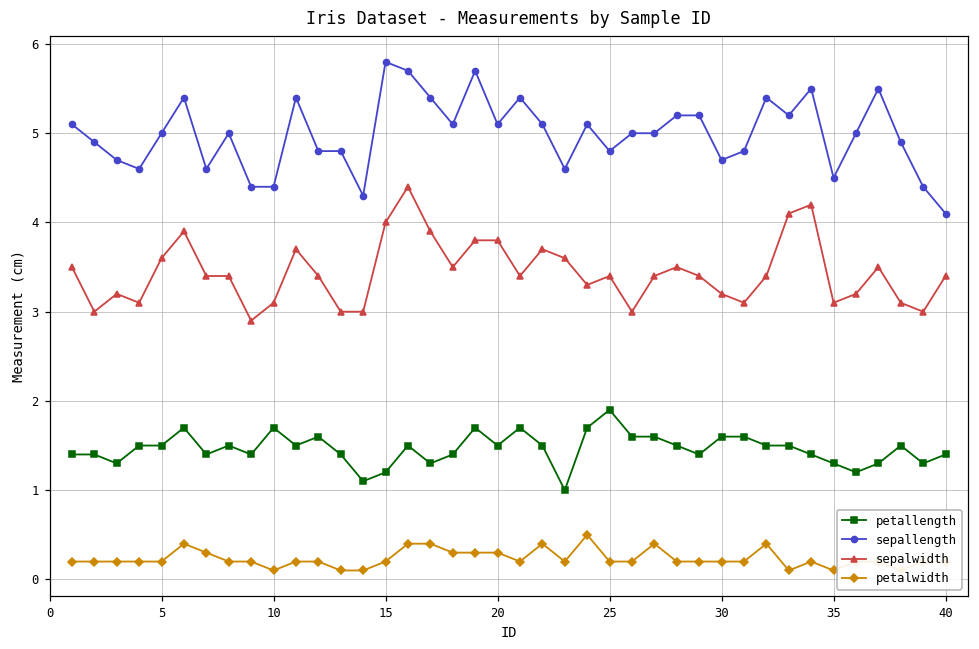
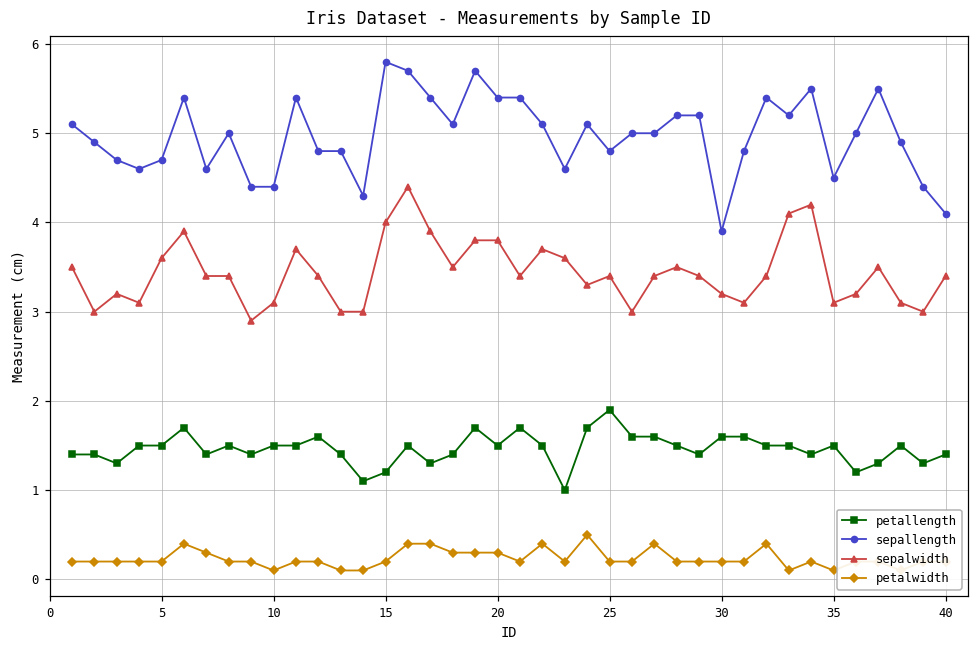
sepallength, 5: 5.0 -> 4.7
petallength, 10: 1.7 -> 1.5
sepallength, 20: 5.1 -> 5.4
sepallength, 30: 4.7 -> 3.9
petallength, 35: 1.3 -> 1.5
